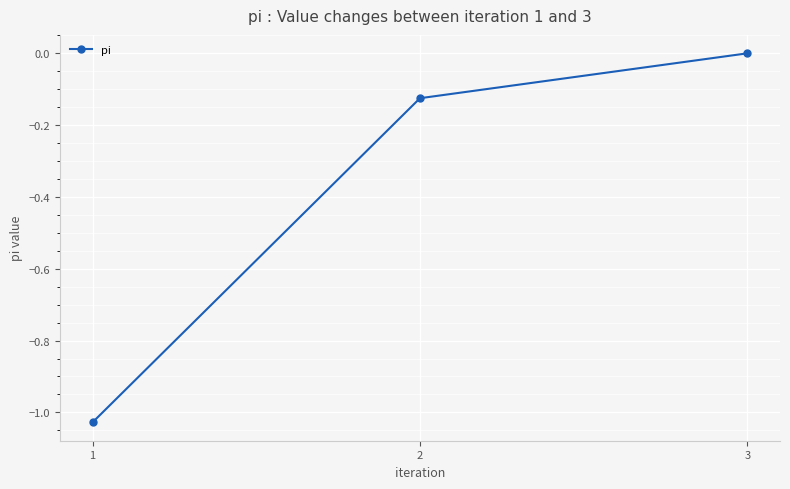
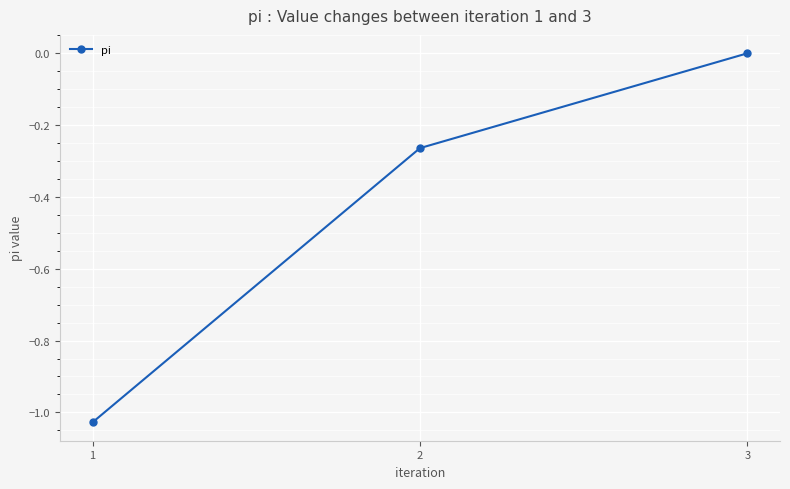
2: -0.13 -> -0.26
